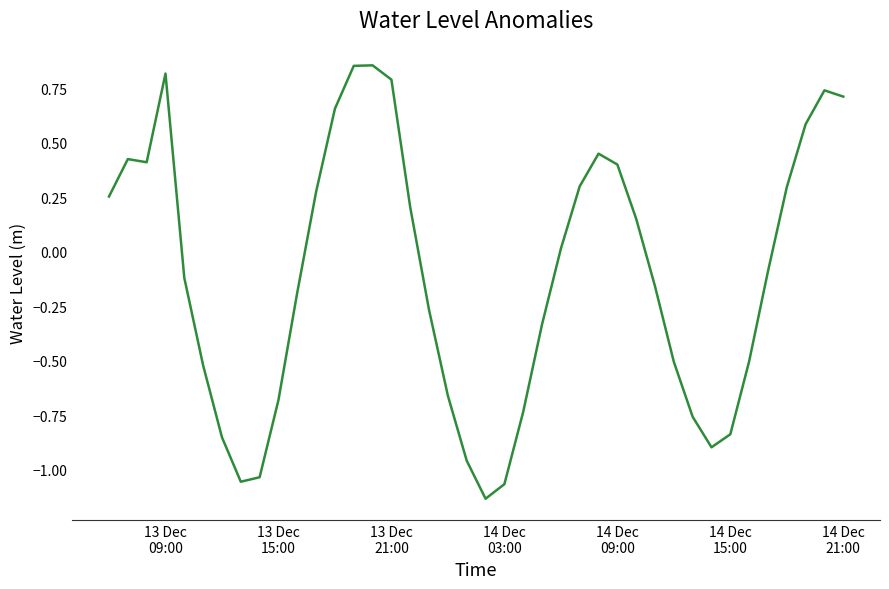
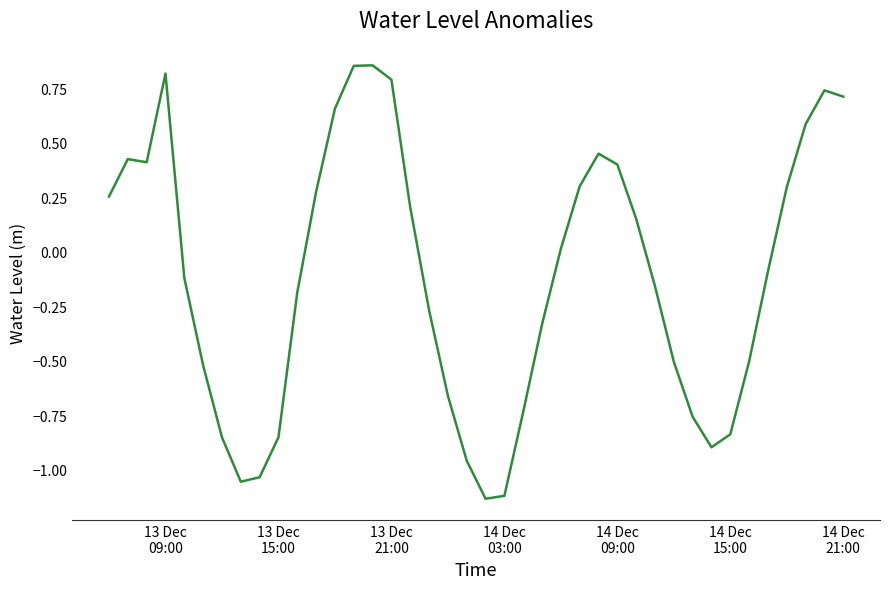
13 Dec 15:00: -0.68 -> -0.85
14 Dec 03:00: -1.07 -> -1.12
